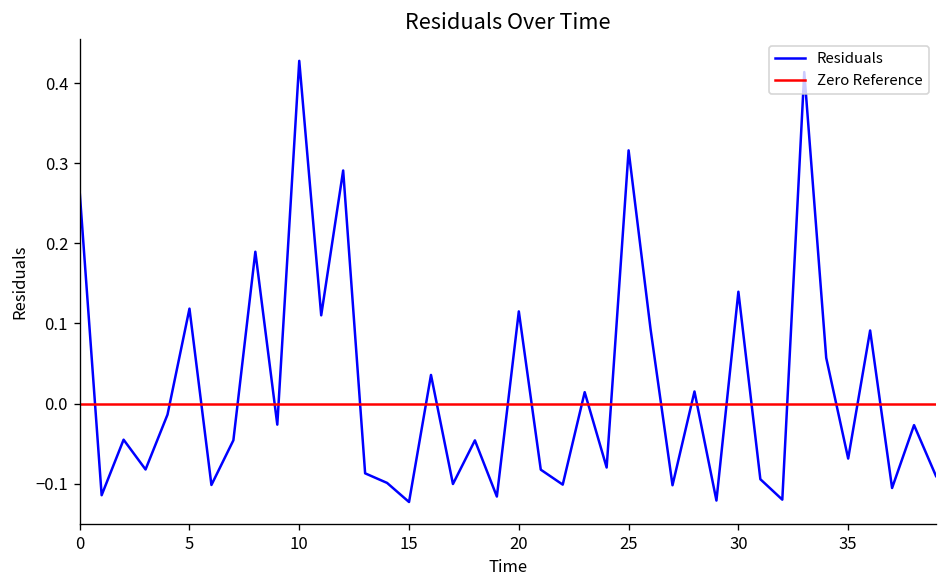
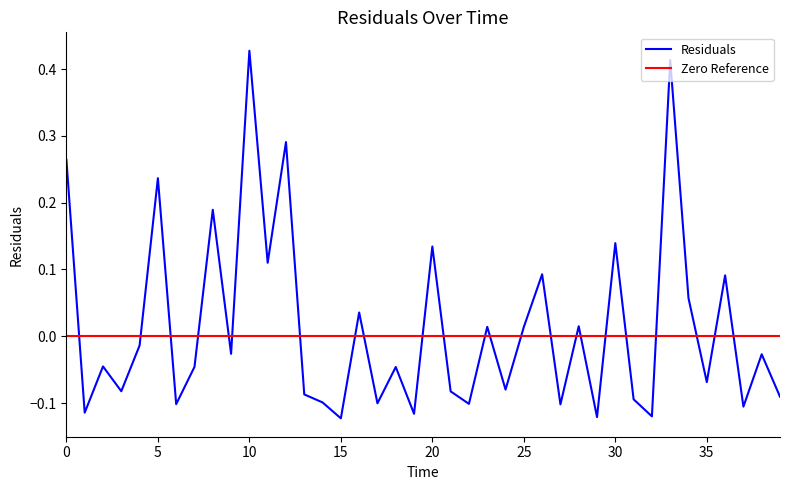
Residuals, 5: 0.12 -> 0.24
Residuals, 20: 0.11 -> 0.13
Residuals, 25: 0.32 -> 0.01
